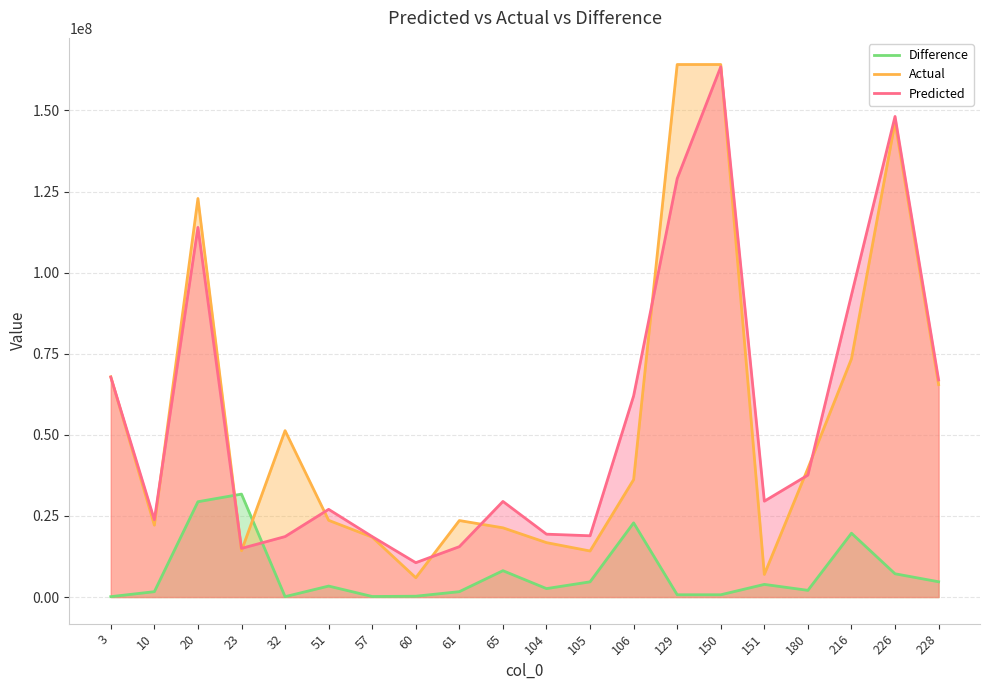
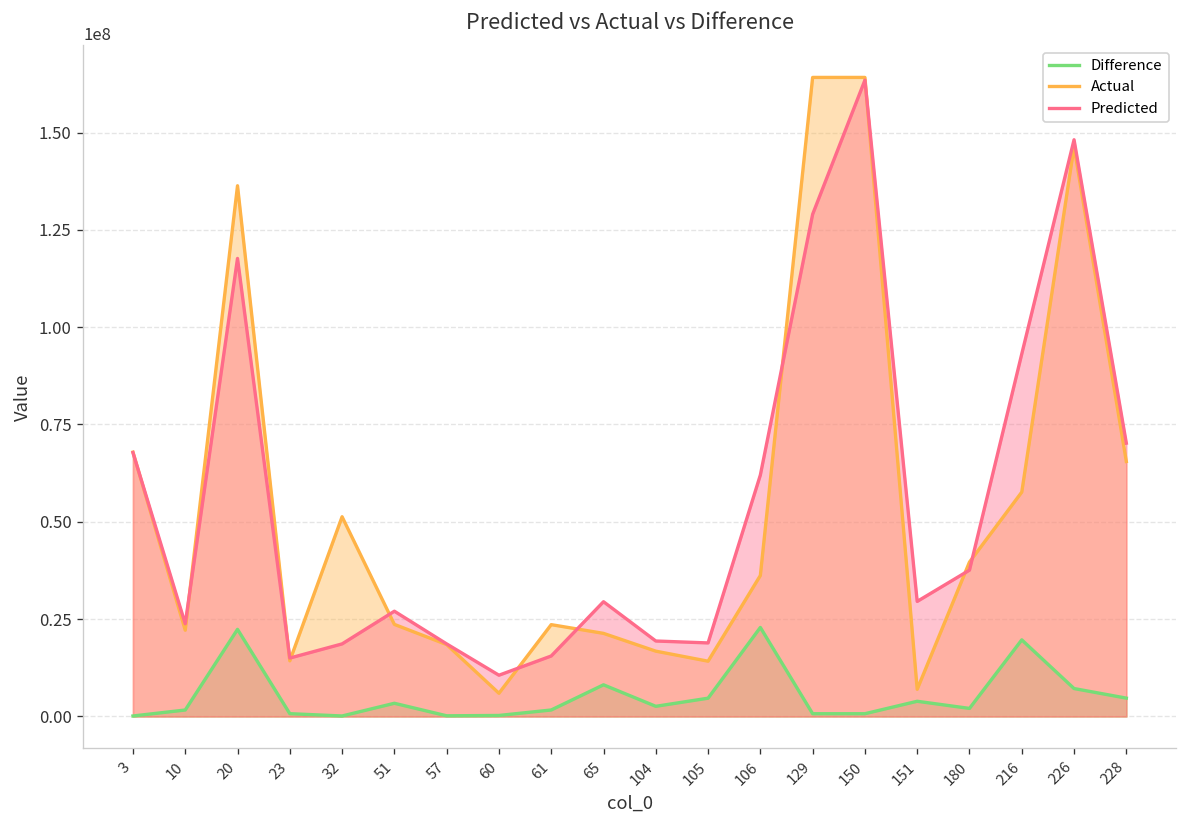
Difference, 20: 29000000 -> 22000000
Actual, 20: 123000000 -> 136000000
Predicted, 20: 114000000 -> 118000000
Difference, 23: 32000000 -> 1000000
Actual, 216: 73000000 -> 58000000
Predicted, 228: 67000000 -> 70000000
